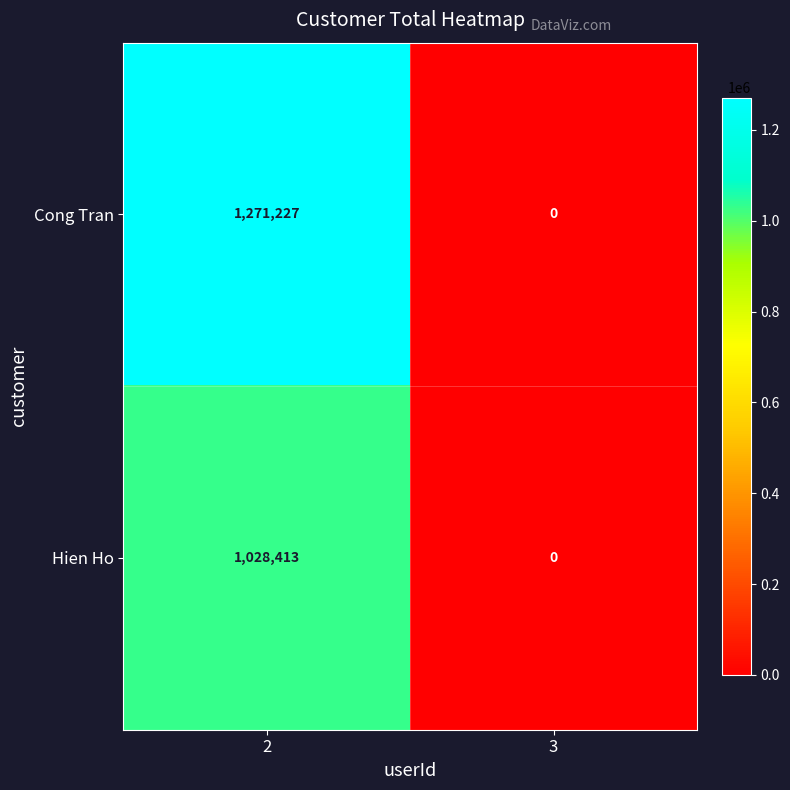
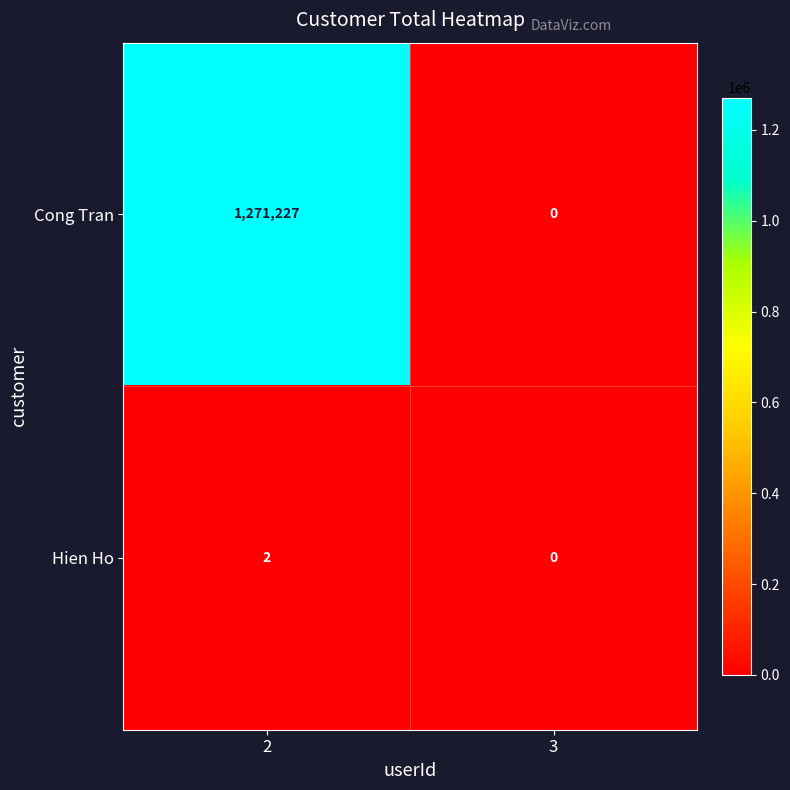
Hien Ho, 2: 1,028,413 -> 2
